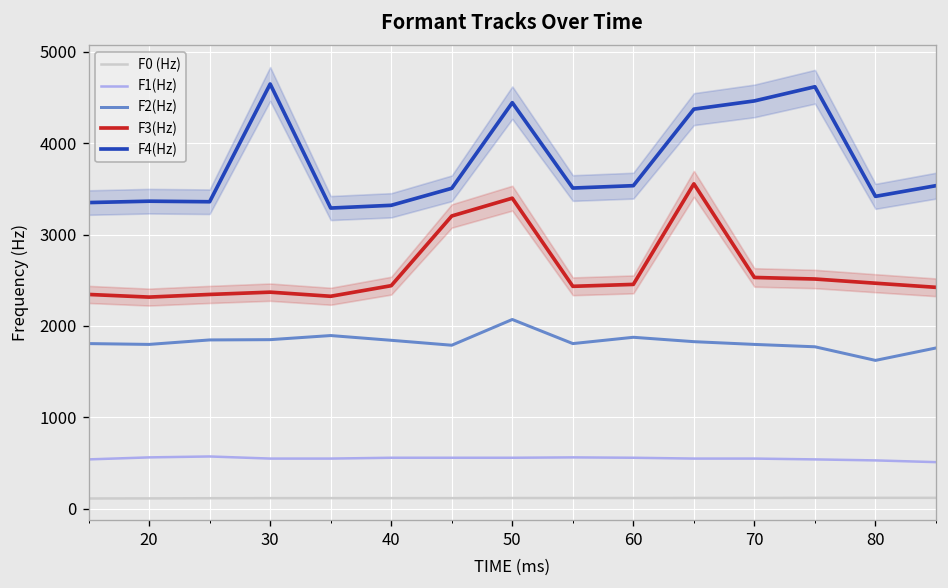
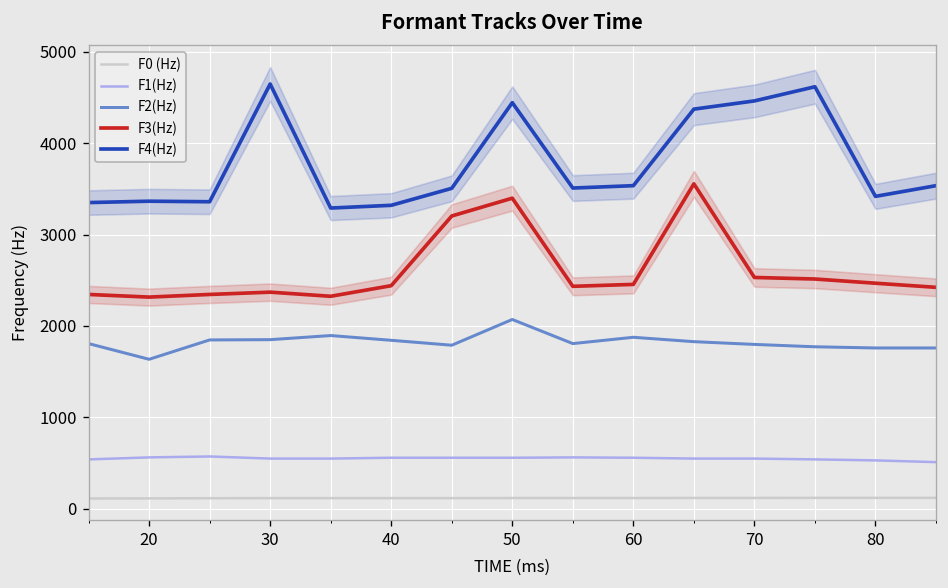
F2(Hz), 20: 1800 -> 1600
F2(Hz), 80: 1600 -> 1800
